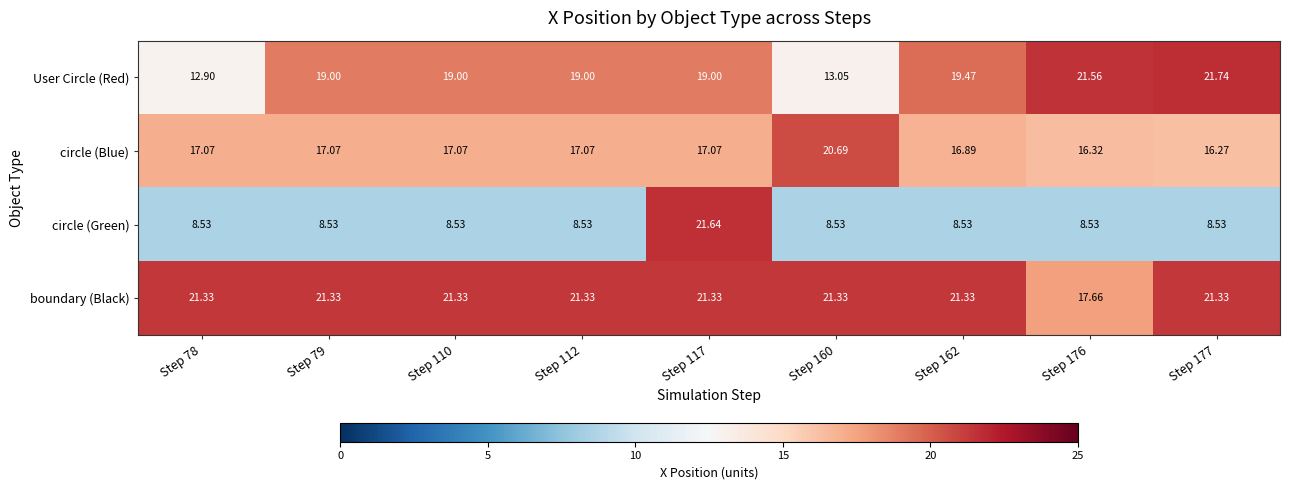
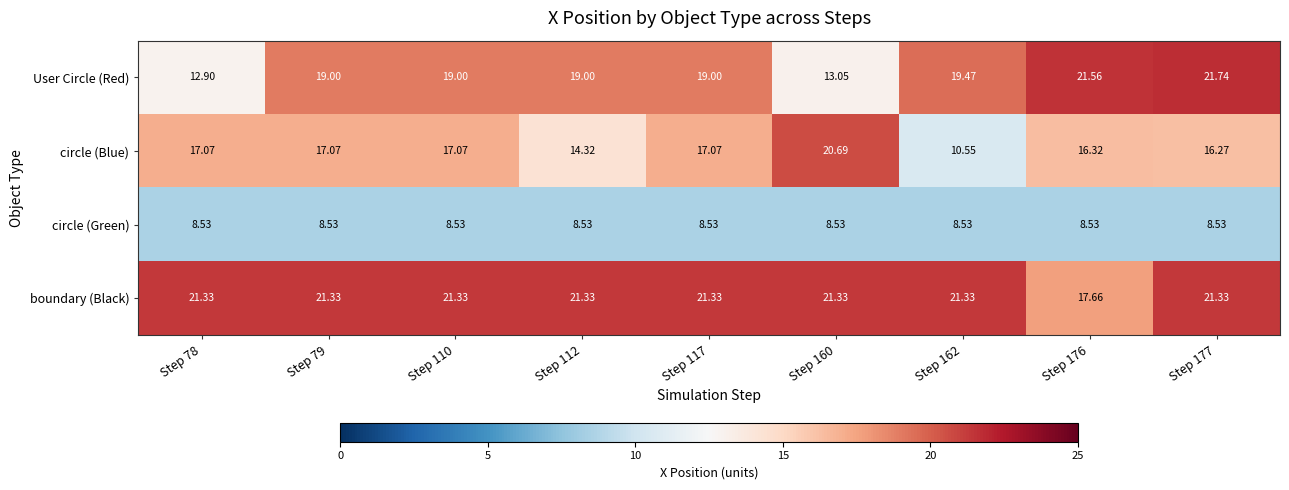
circle (Blue), Step 112: 17.07 -> 14.32
circle (Blue), Step 162: 16.89 -> 10.55
circle (Green), Step 117: 21.64 -> 8.53
